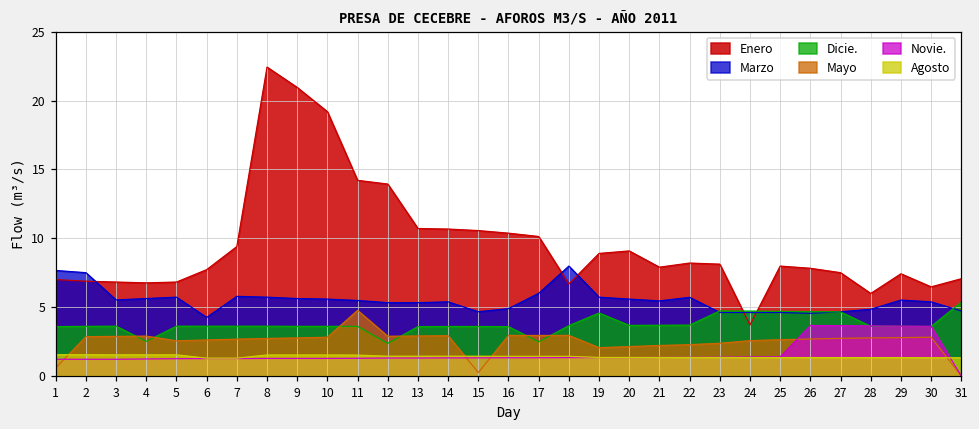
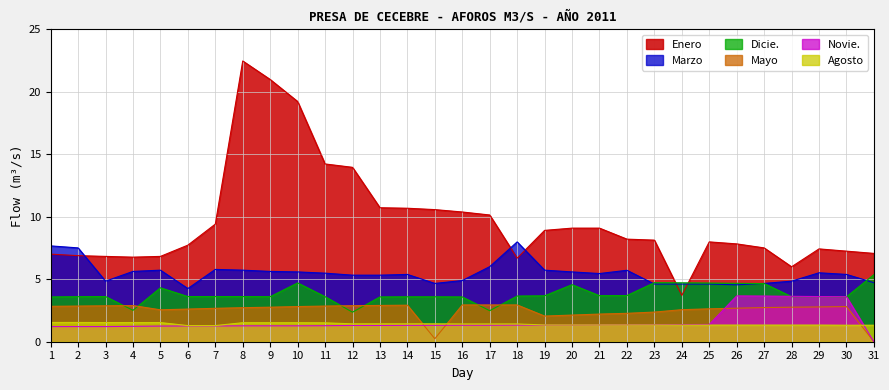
Mayo, 1: 0.6 -> 2.8
Marzo, 3: 5.5 -> 4.8
Dicie., 5: 3.6 -> 4.3
Dicie., 10: 3.6 -> 4.7
Mayo, 11: 4.8 -> 2.9
Dicie., 19: 4.6 -> 3.7
Dicie., 20: 3.7 -> 4.6
Enero, 21: 7.9 -> 9.1
Enero, 30: 6.5 -> 7.2
